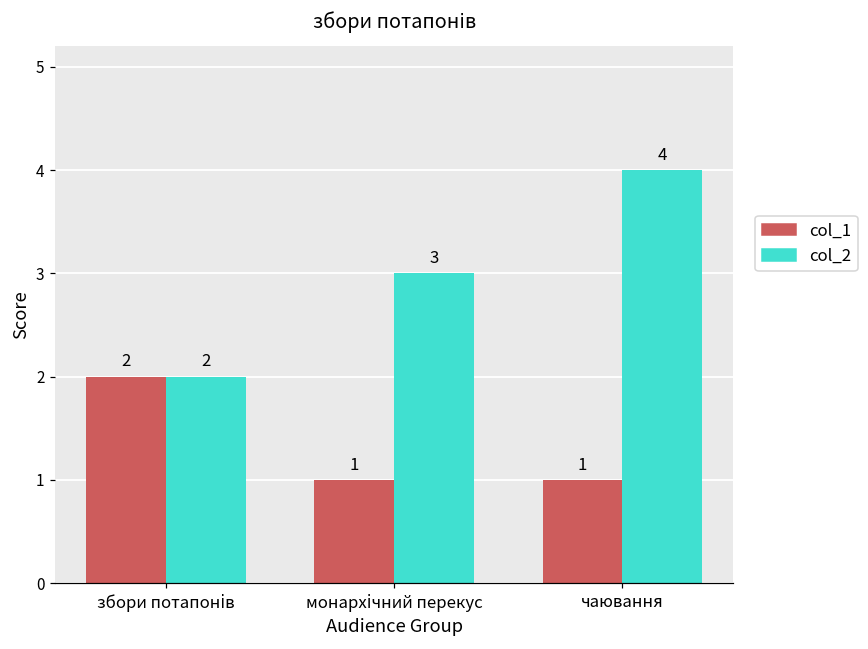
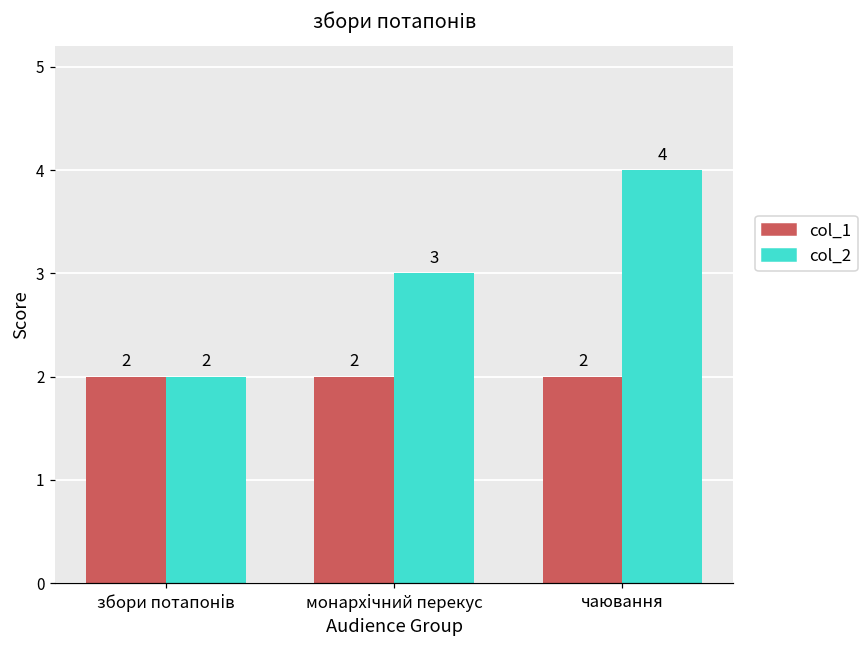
col_1, монархічний перекус: 1 -> 2
col_1, чаювання: 1 -> 2
